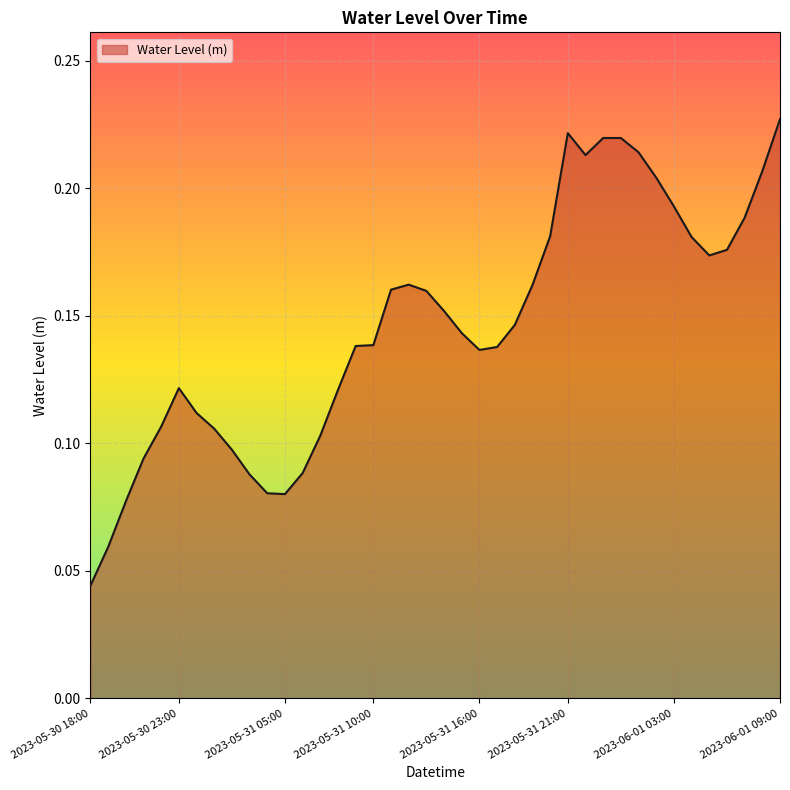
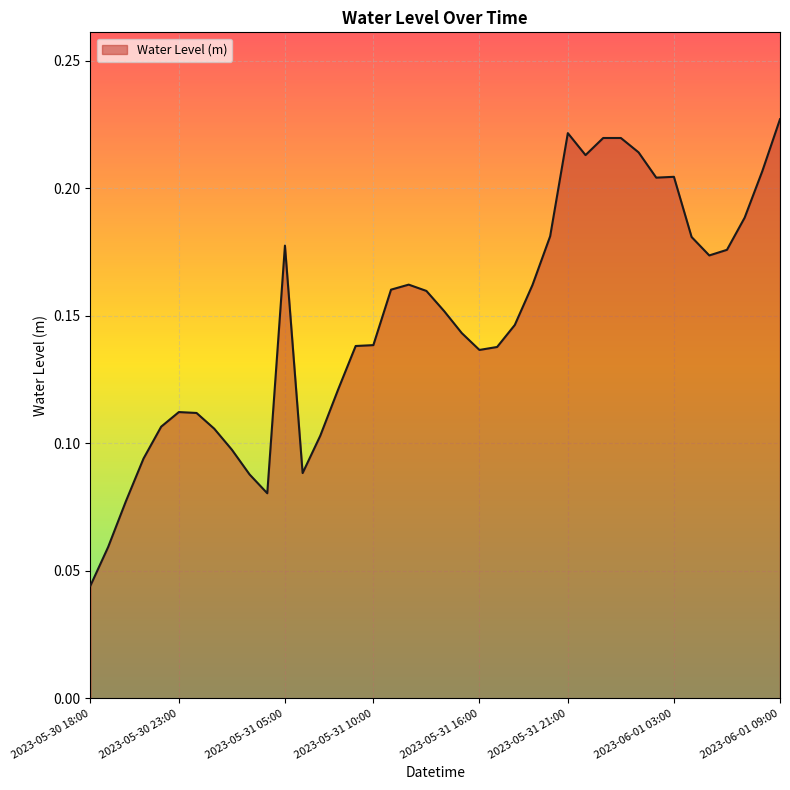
2023-05-30 23:00: 0.122 -> 0.112
2023-05-31 05:00: 0.080 -> 0.178
2023-06-01 03:00: 0.193 -> 0.205
